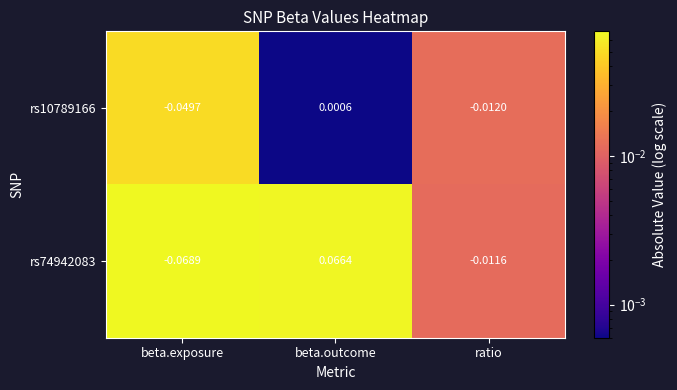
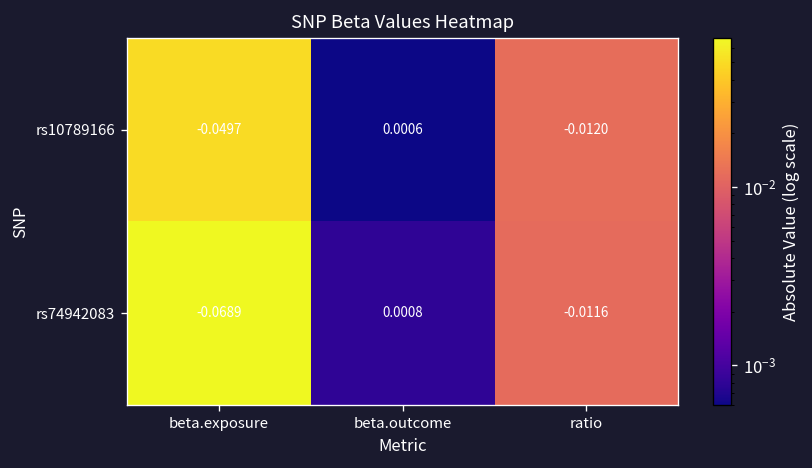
rs74942083, beta.outcome: 0.0664 -> 0.0008
